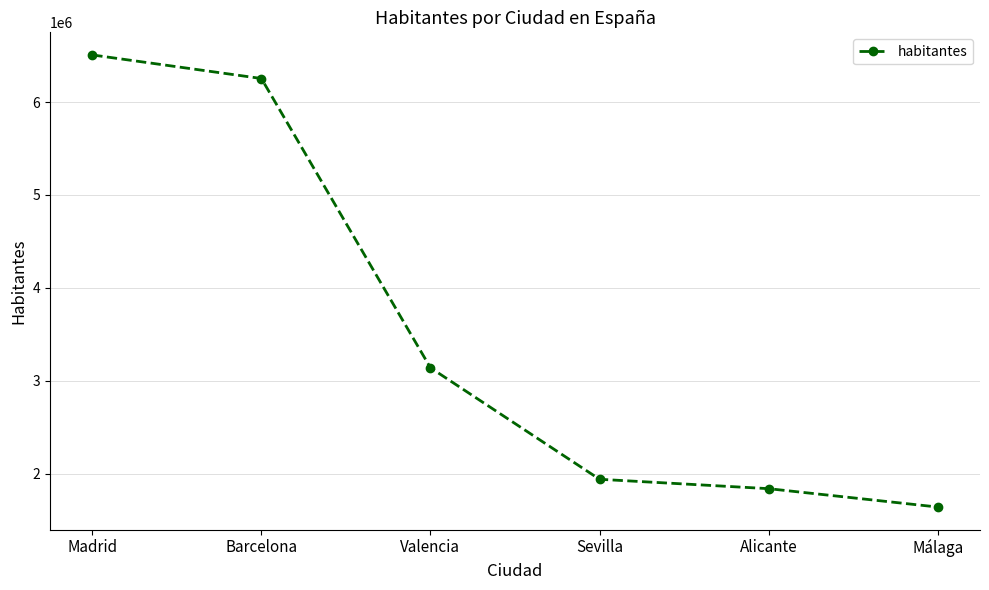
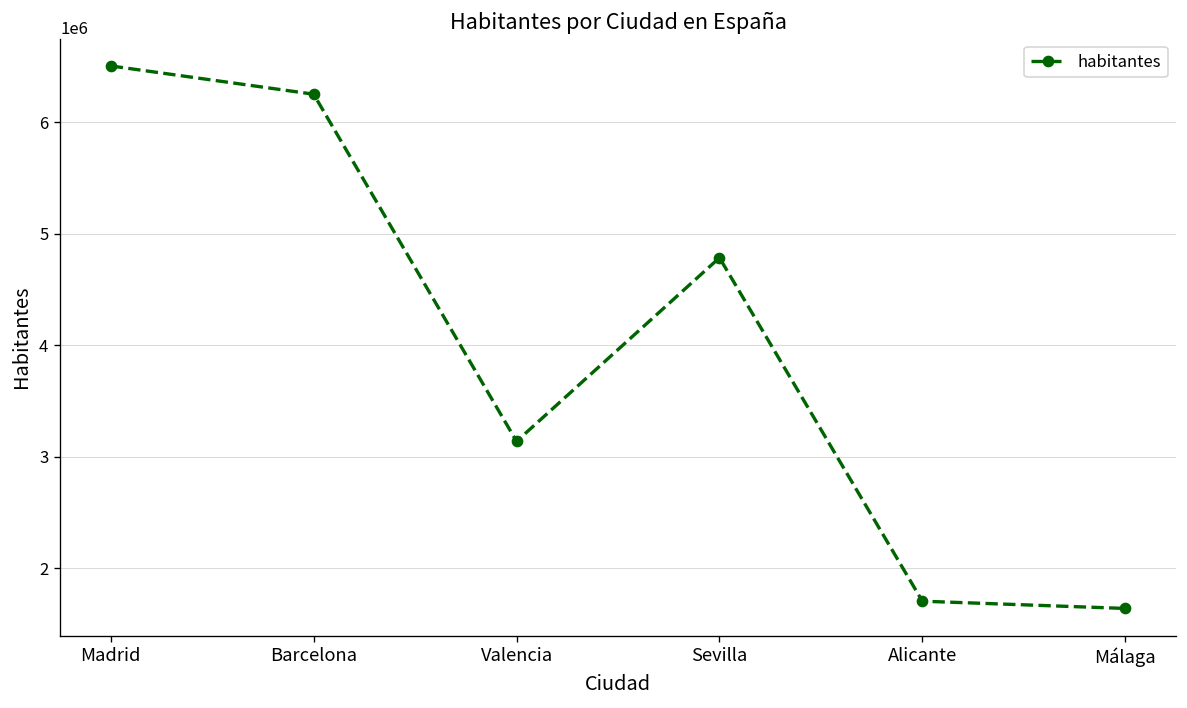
Sevilla: 1900000 -> 4800000
Alicante: 1800000 -> 1700000
